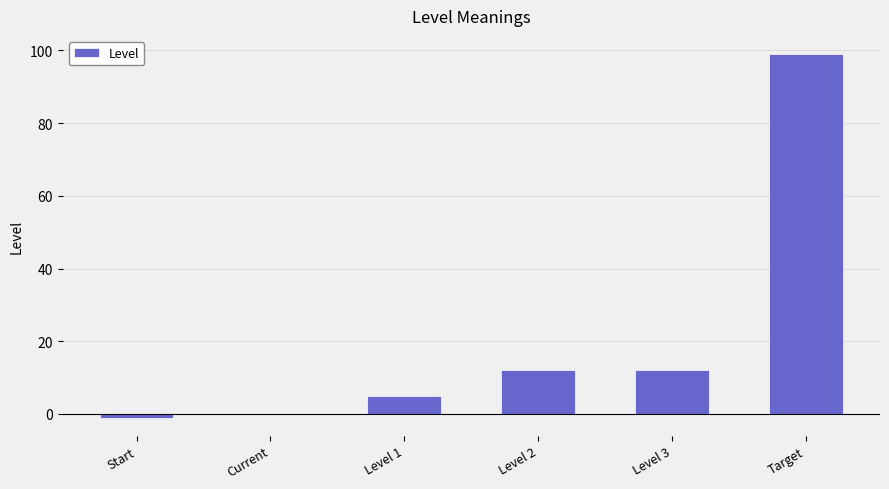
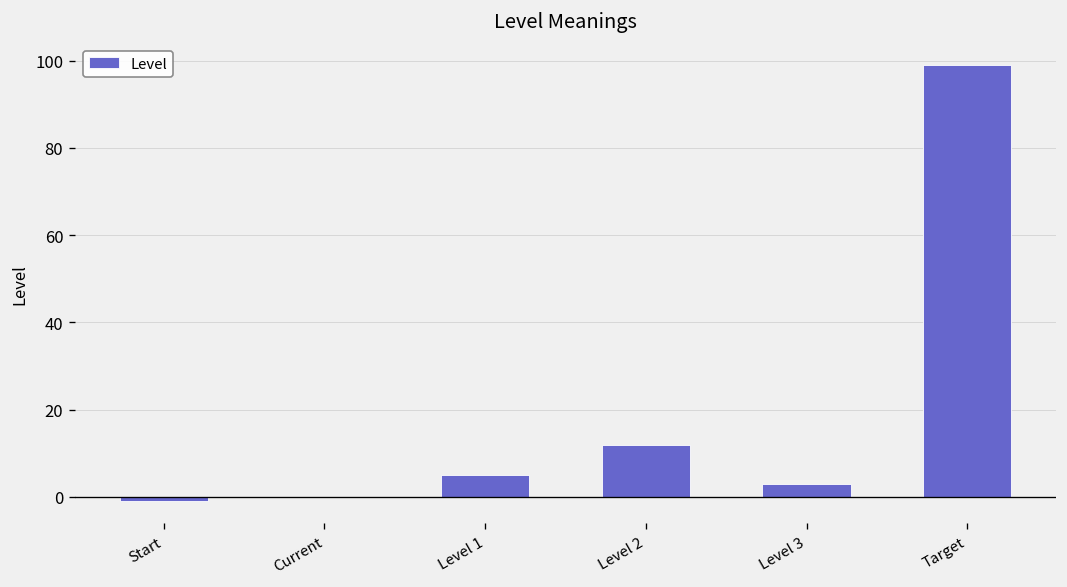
Level 3: 12 -> 3
